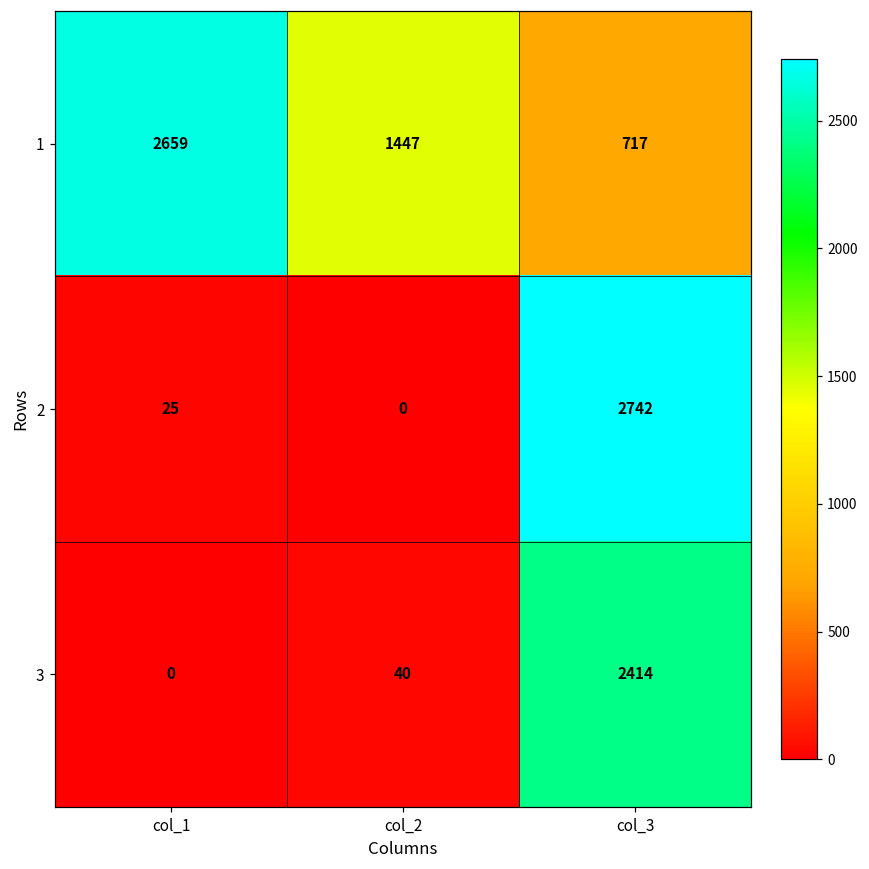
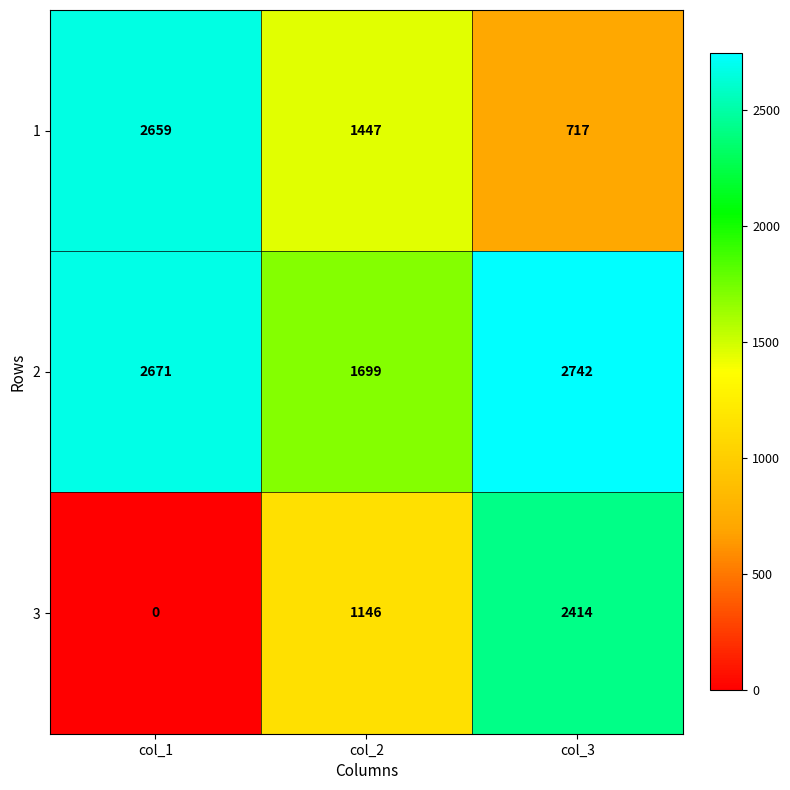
2, col_1: 25 -> 2671
2, col_2: 0 -> 1699
3, col_2: 40 -> 1146
